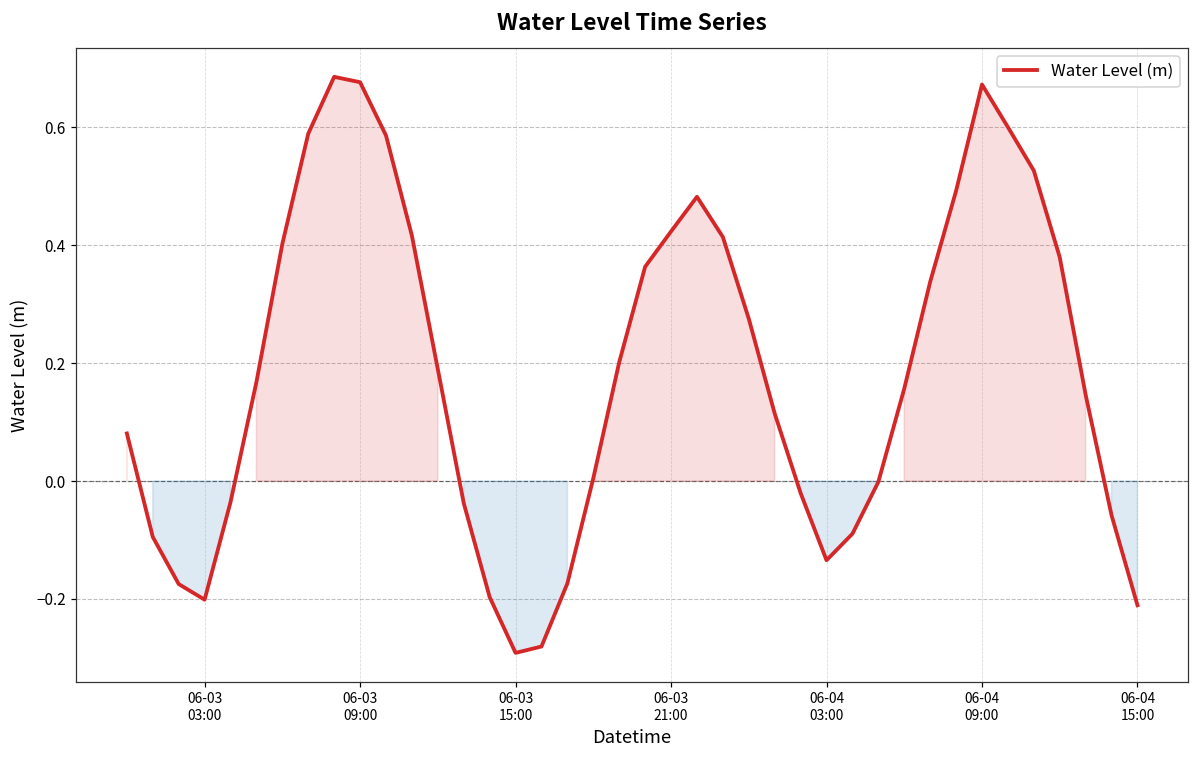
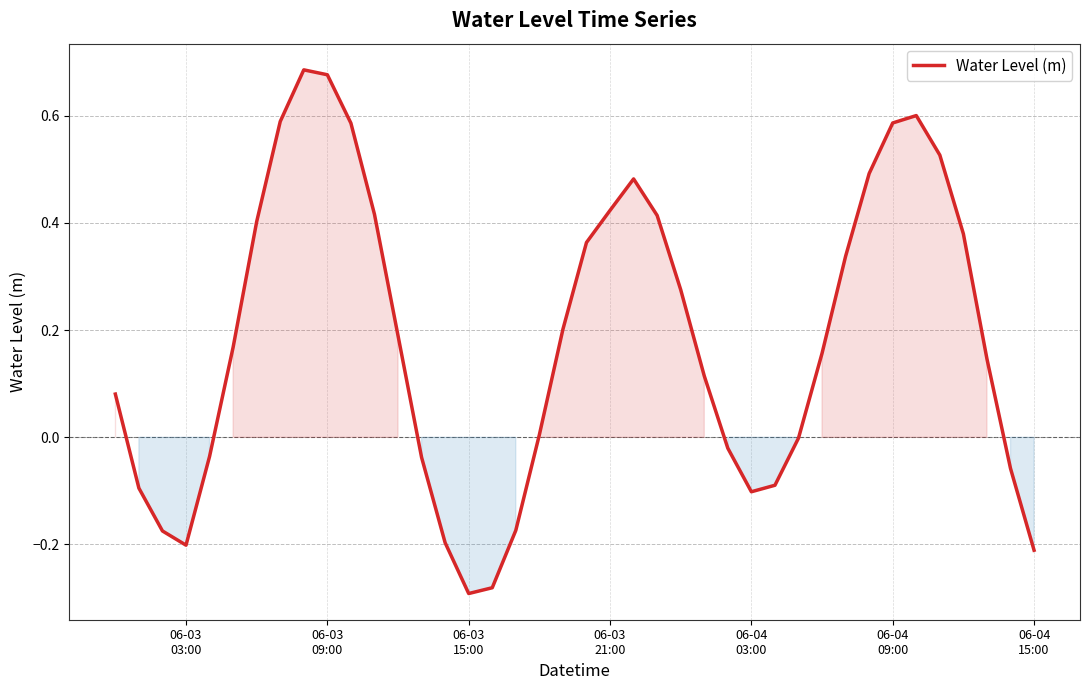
06-04 03:00: -0.13 -> -0.10
06-04 09:00: 0.67 -> 0.59
